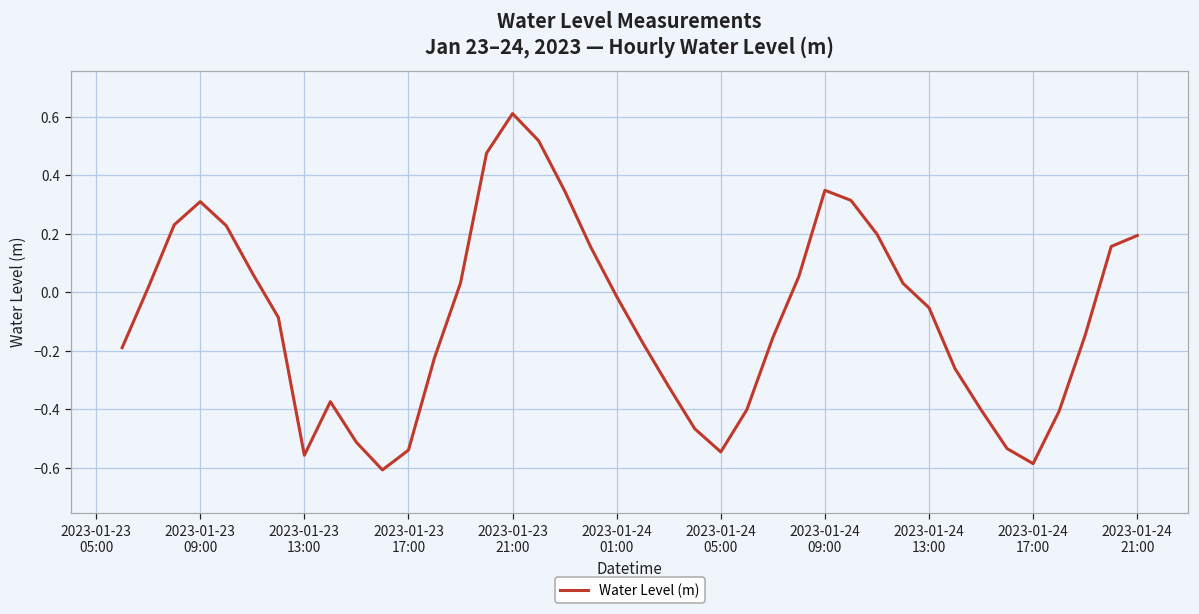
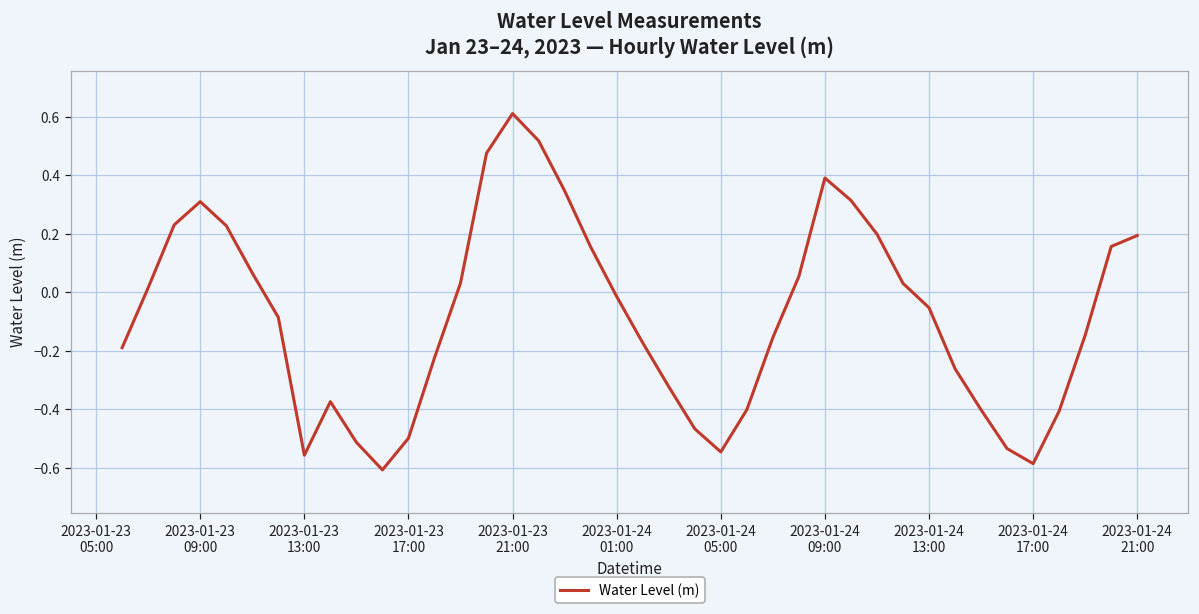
2023-01-23 17:00: -0.54 -> -0.50
2023-01-24 09:00: 0.35 -> 0.39
